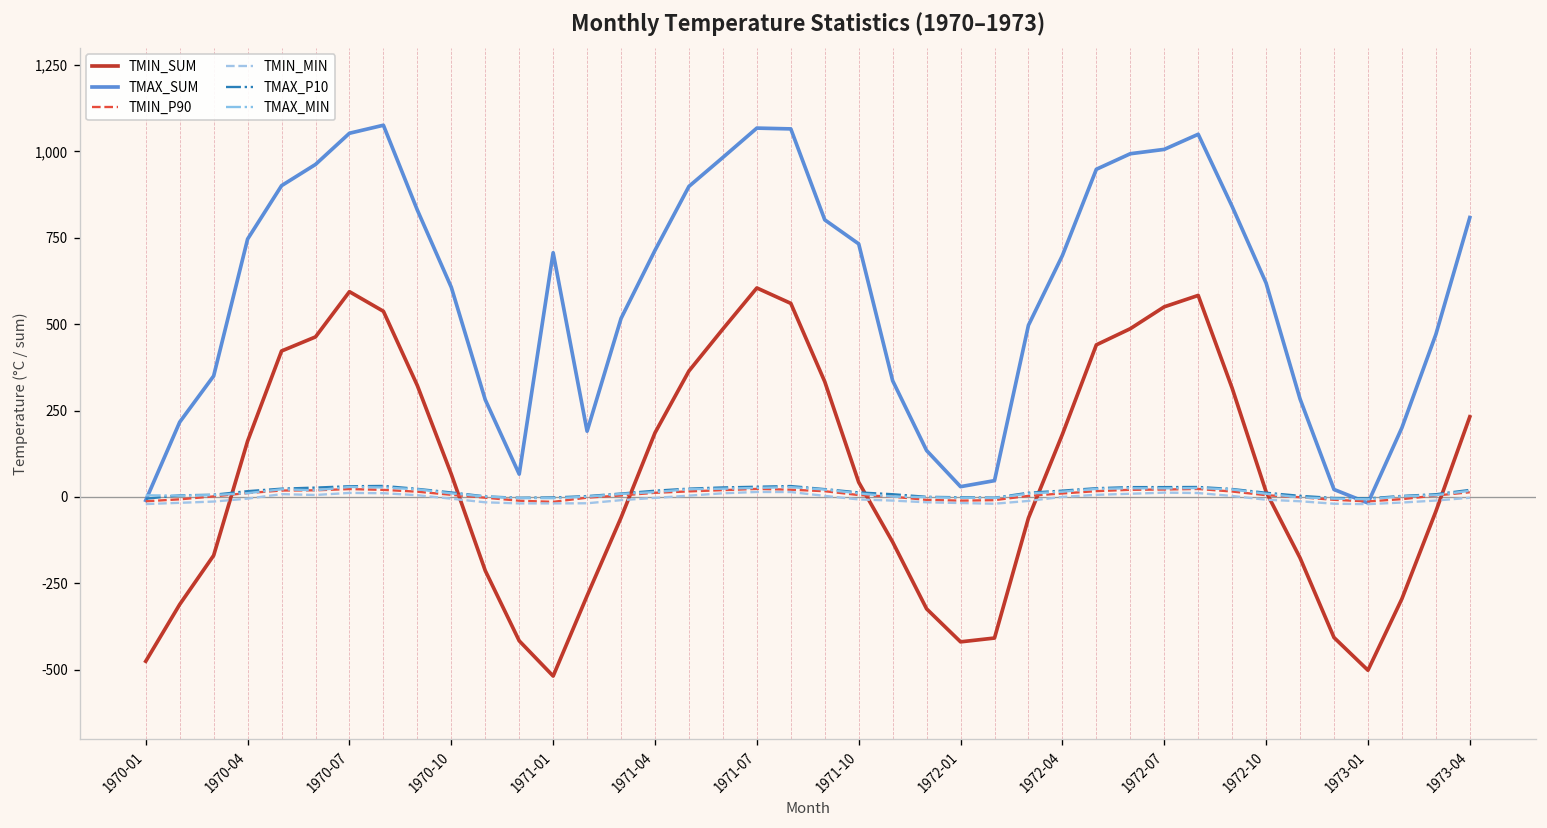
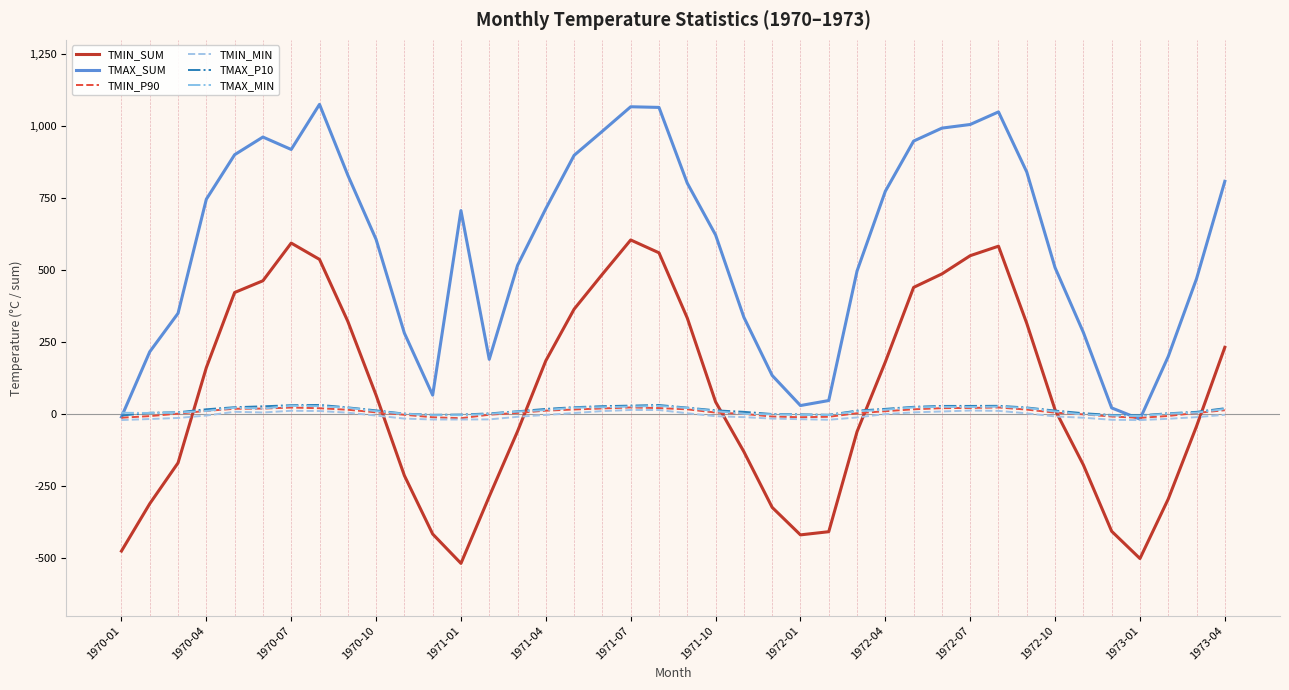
TMAX_SUM, 1970-07: 1,050 -> 920
TMAX_SUM, 1971-10: 730 -> 620
TMAX_SUM, 1972-04: 700 -> 770
TMAX_SUM, 1972-10: 620 -> 510
